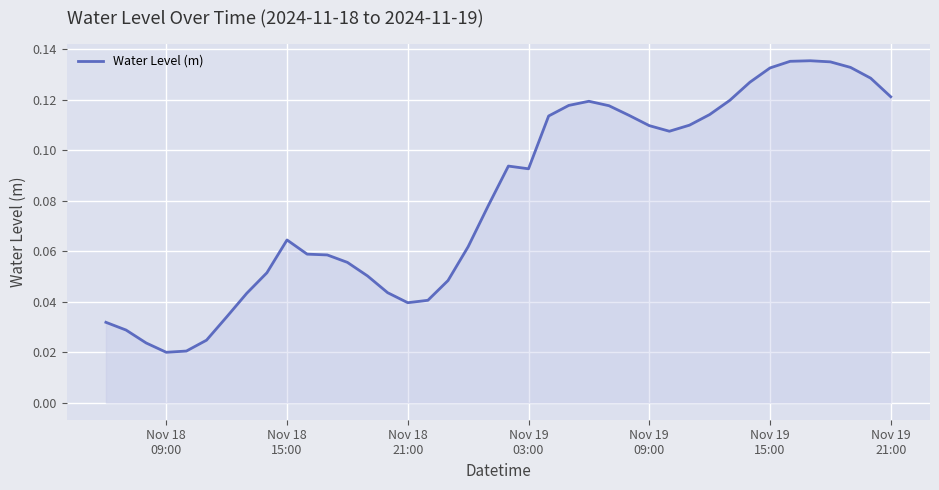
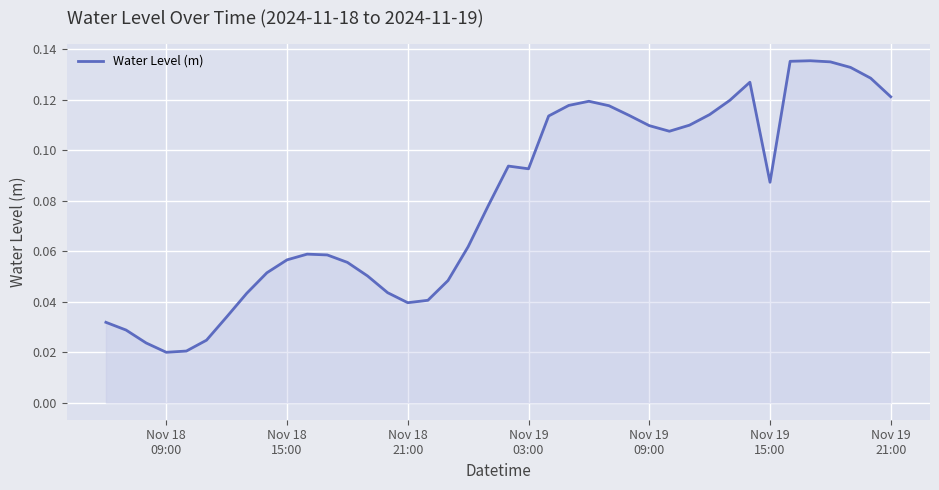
Nov 18 15:00: 0.064 -> 0.057
Nov 19 15:00: 0.133 -> 0.087
